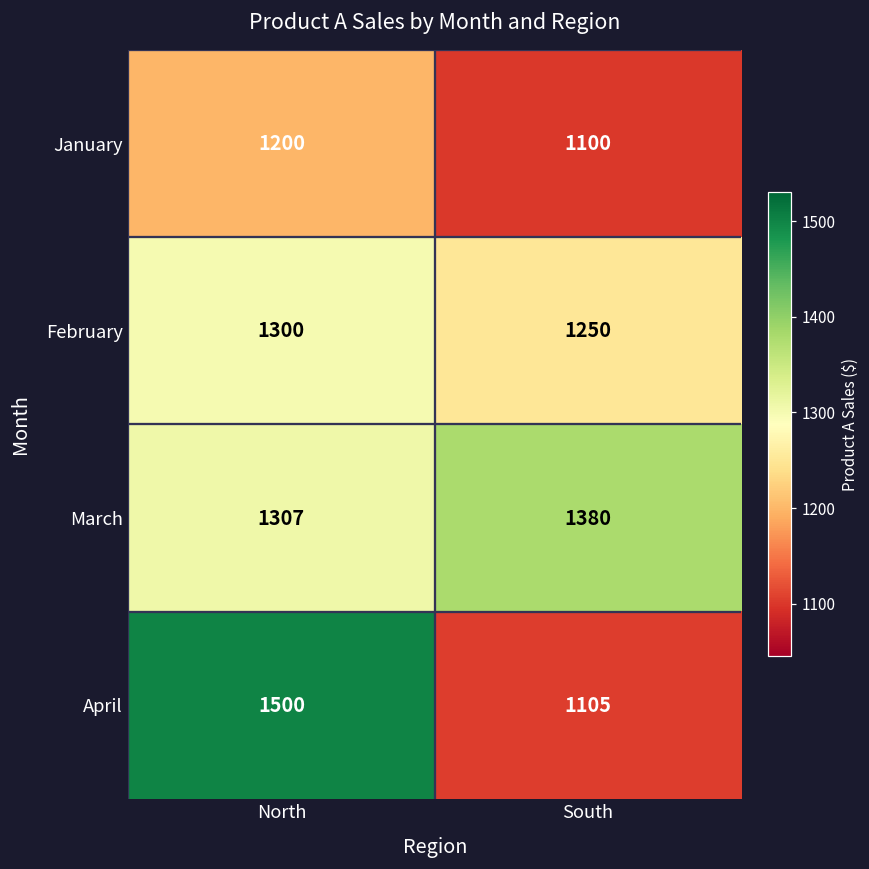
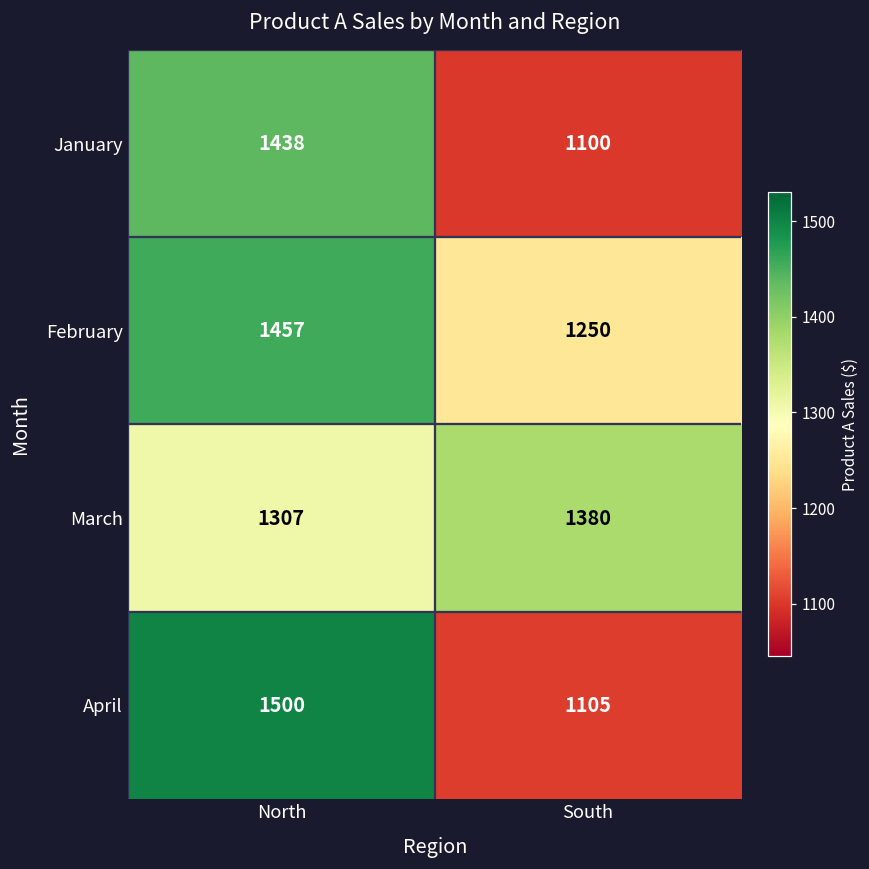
January, North: 1200 -> 1438
February, North: 1300 -> 1457
